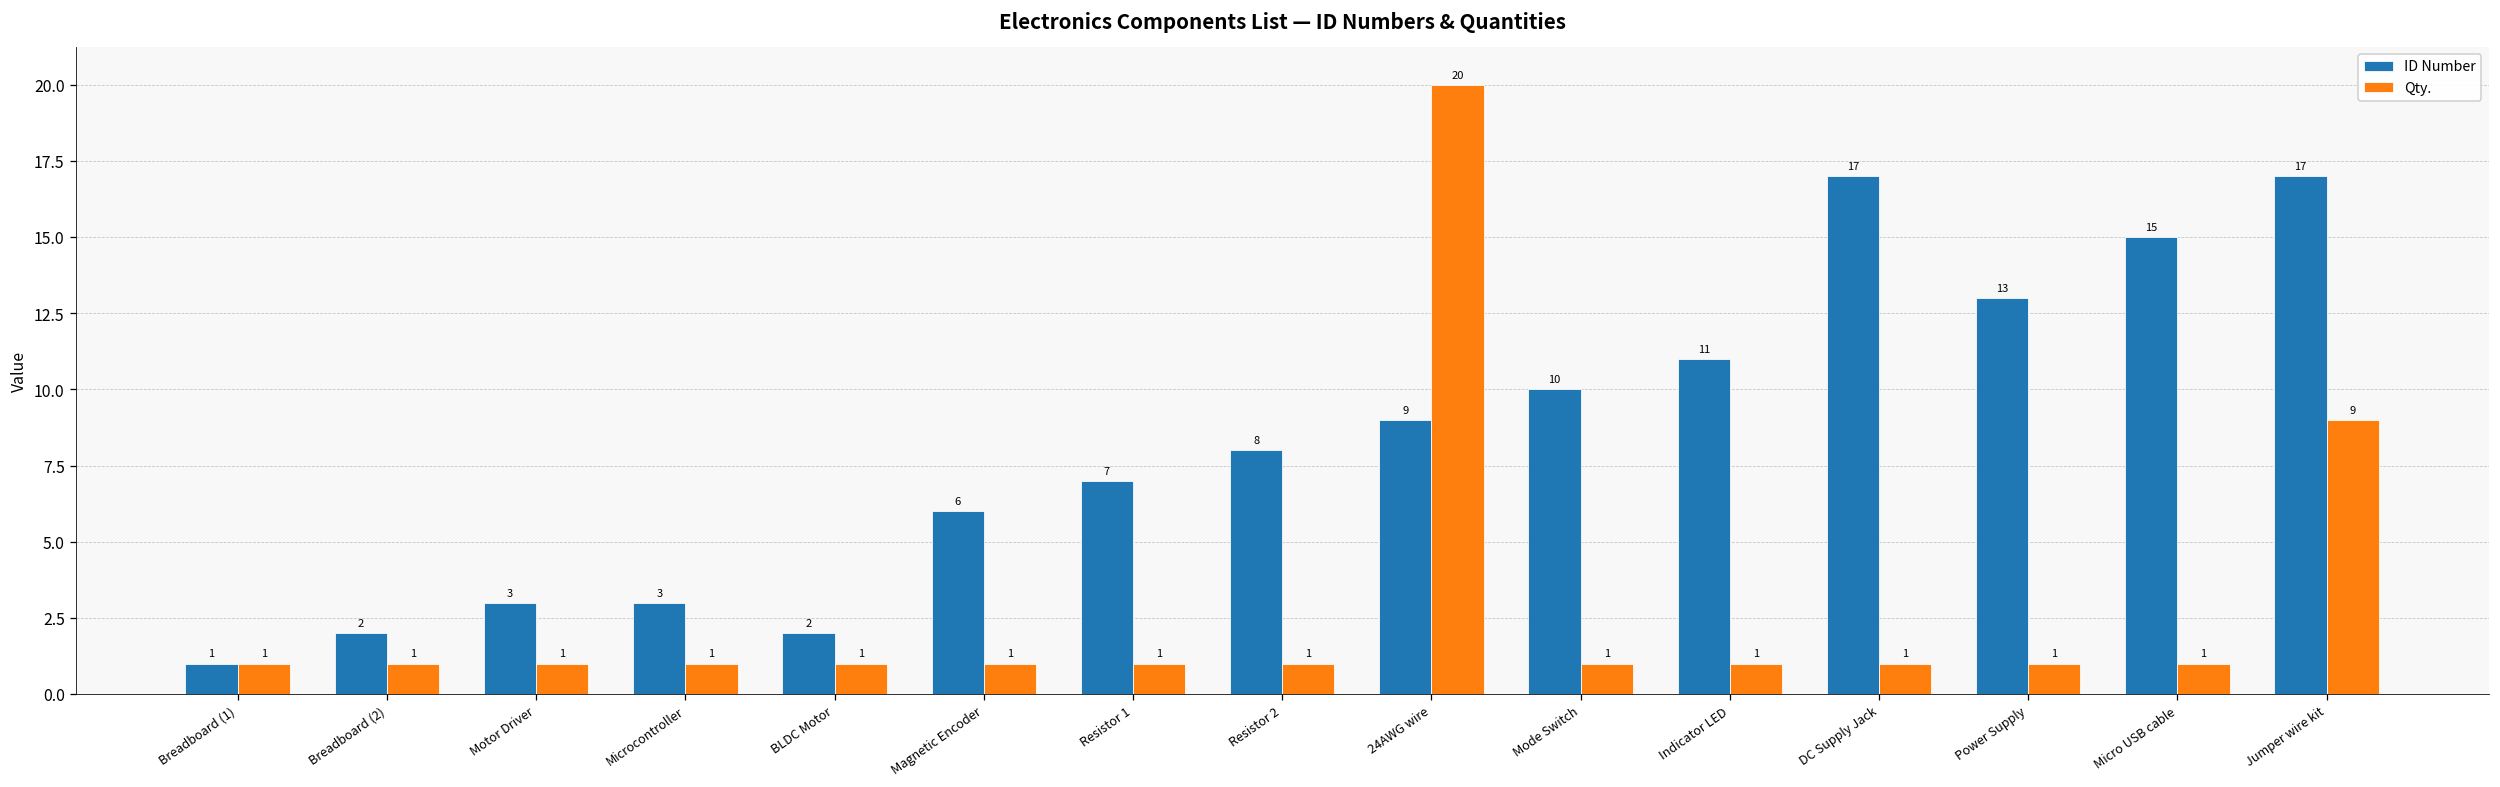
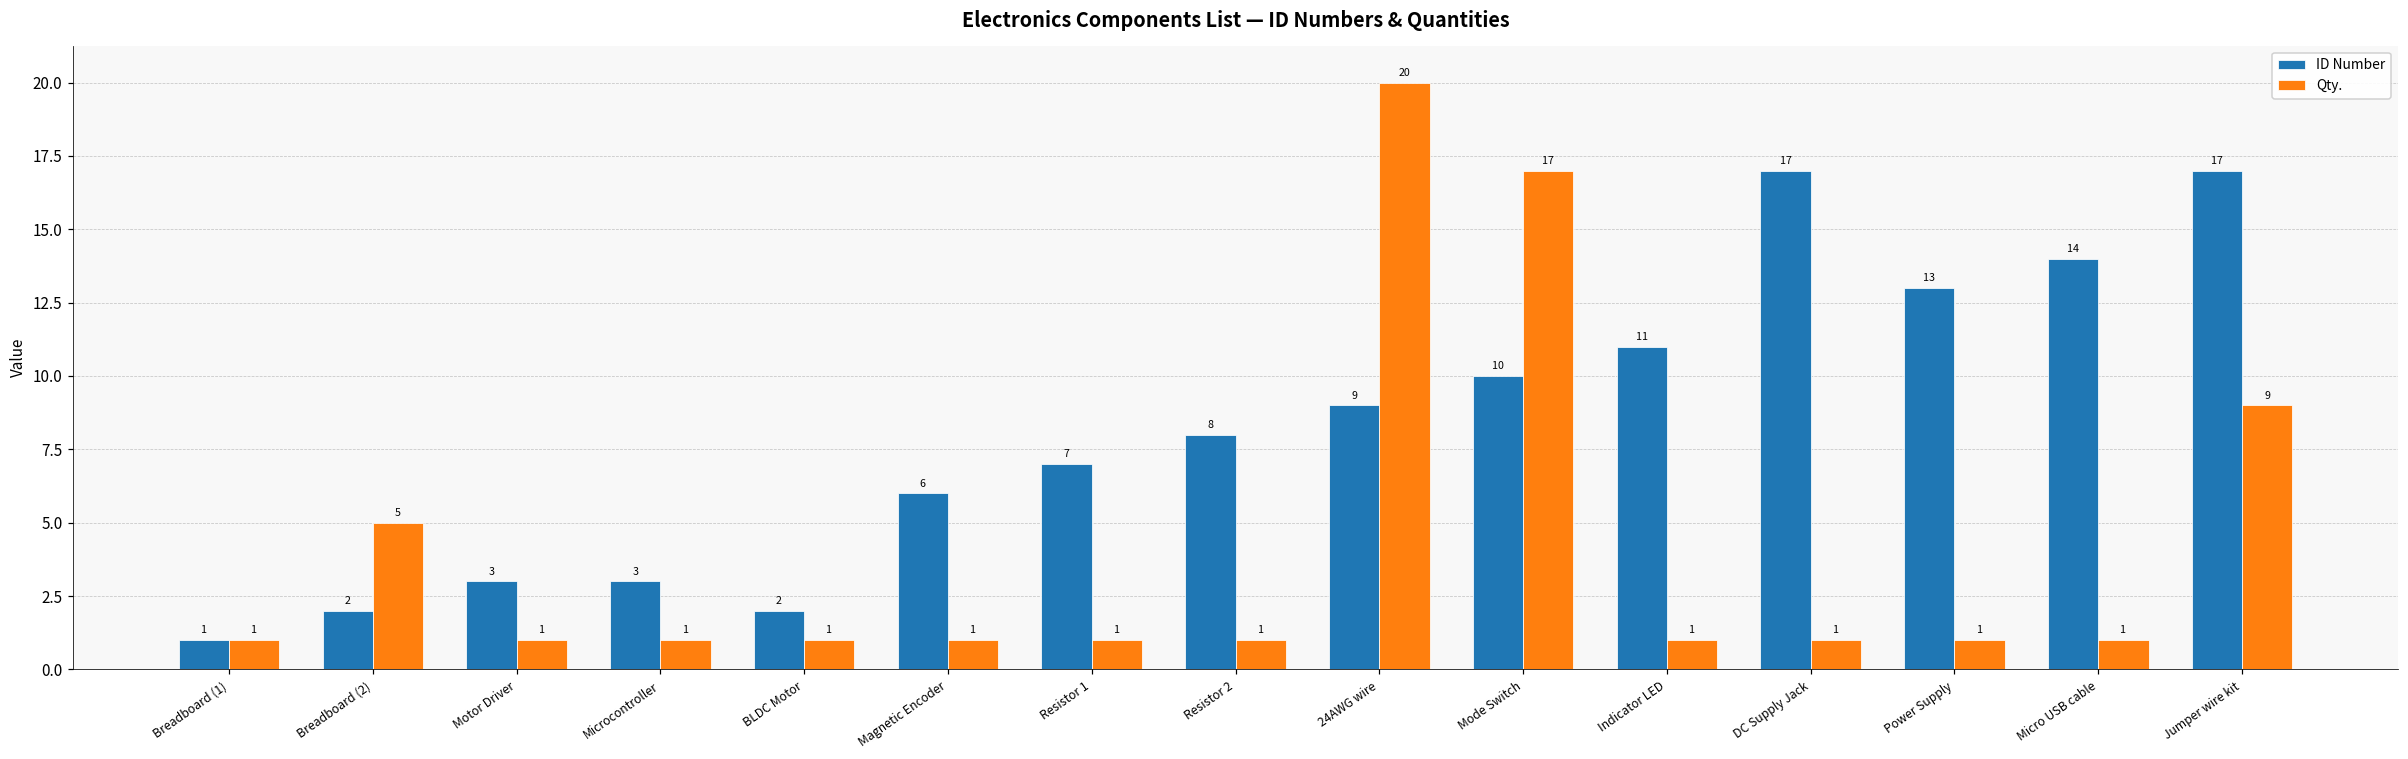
Qty., Breadboard (2): 1 -> 5
Qty., Mode Switch: 1 -> 17
ID Number, Micro USB cable: 15 -> 14
